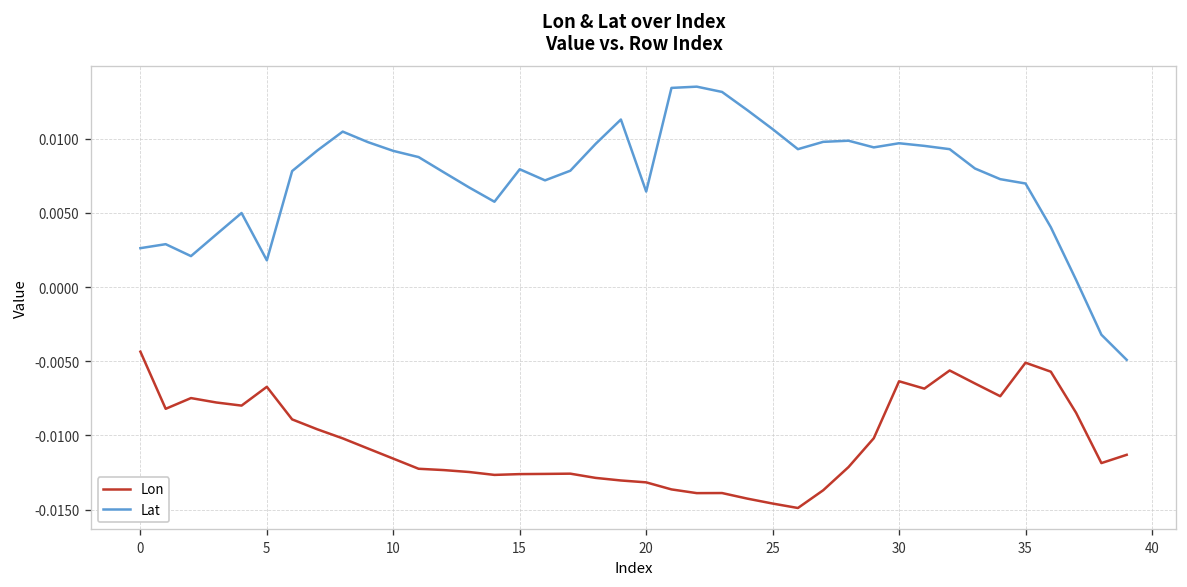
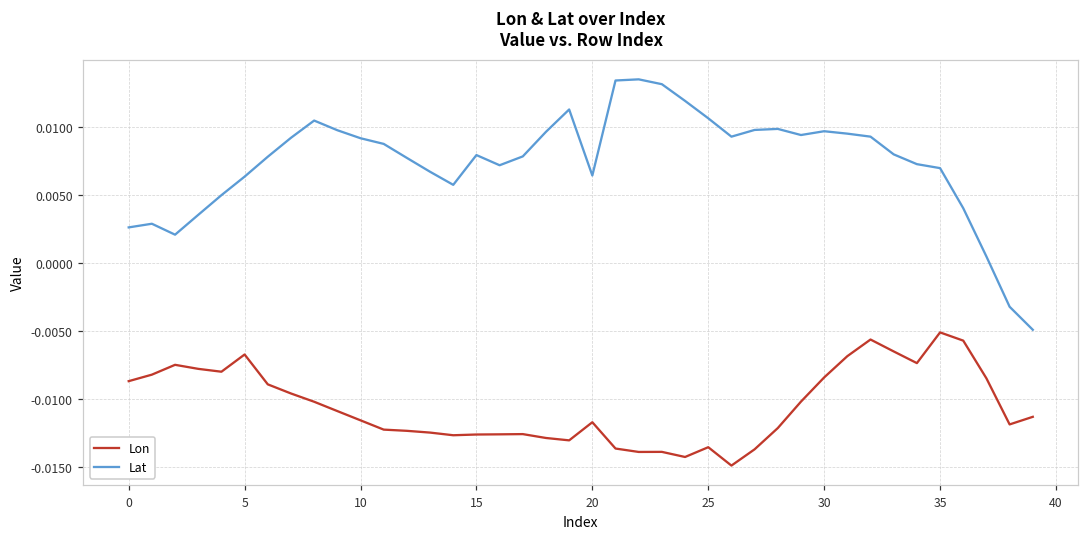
Lon, 0: -0.0044 -> -0.0087
Lat, 5: 0.0018 -> 0.0064
Lon, 20: -0.0132 -> -0.0117
Lon, 25: -0.0146 -> -0.0135
Lon, 30: -0.0064 -> -0.0084
